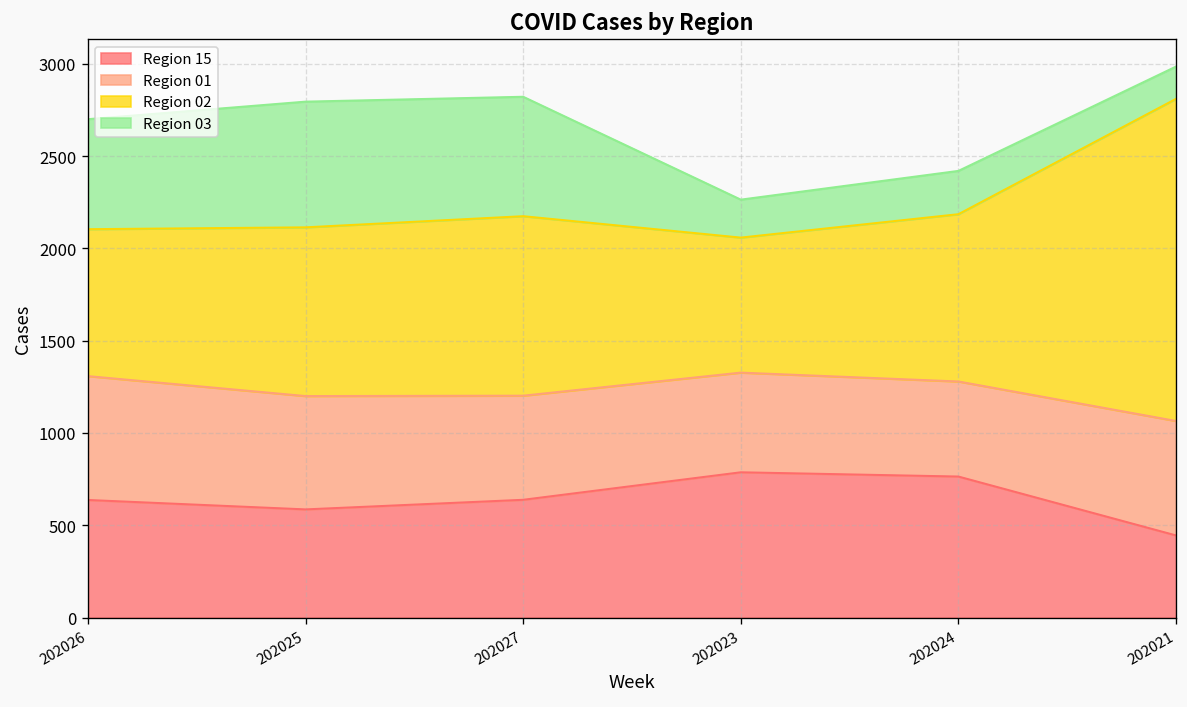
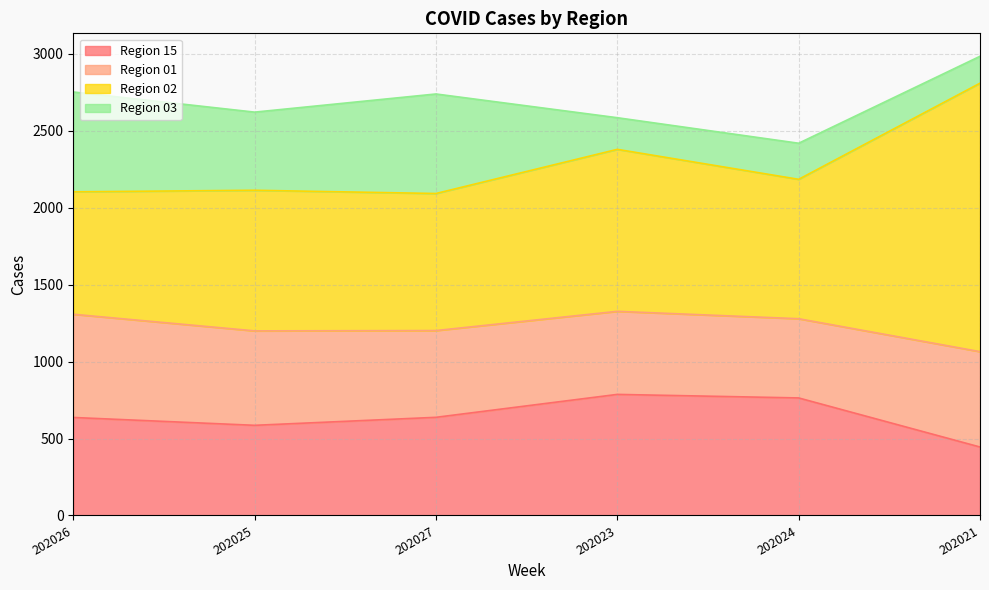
Region 03, 202026: 600 -> 650
Region 03, 202025: 680 -> 510
Region 02, 202027: 970 -> 890
Region 02, 202023: 730 -> 1050
